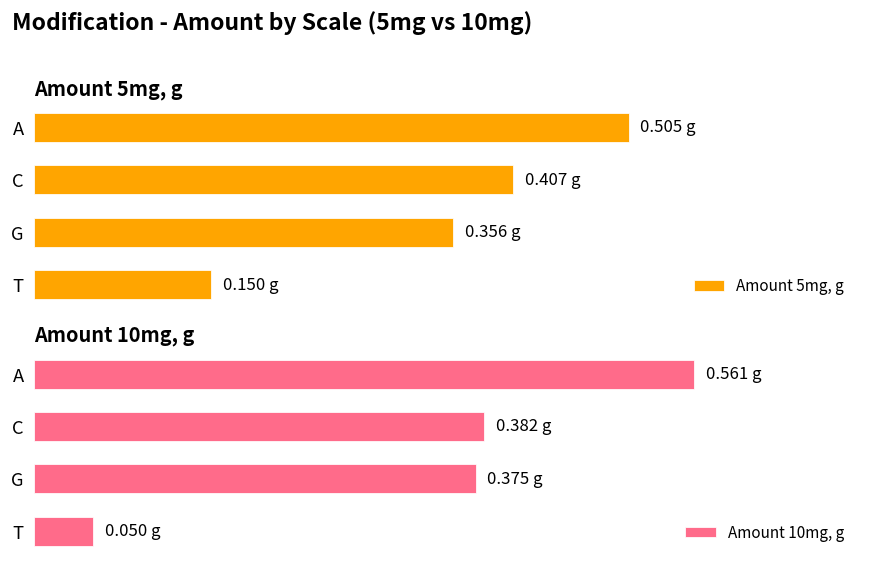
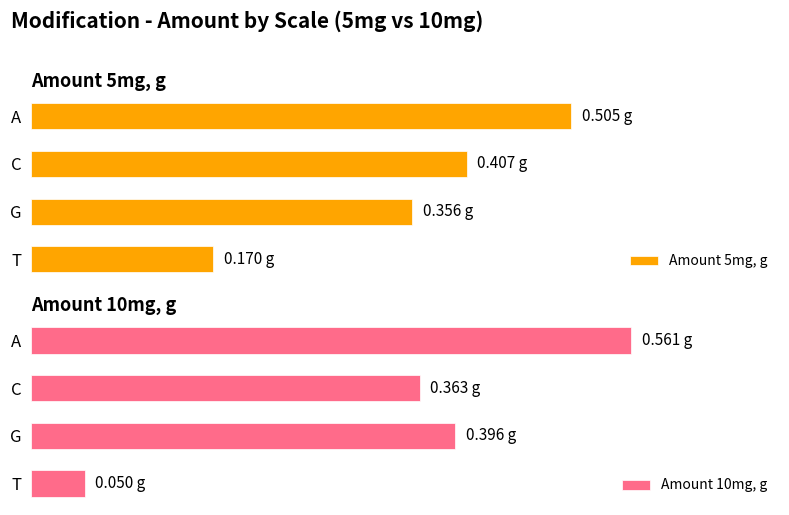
Amount 5mg, g, T: 0.150 -> 0.170
Amount 10mg, g, C: 0.382 -> 0.363
Amount 10mg, g, G: 0.375 -> 0.396
